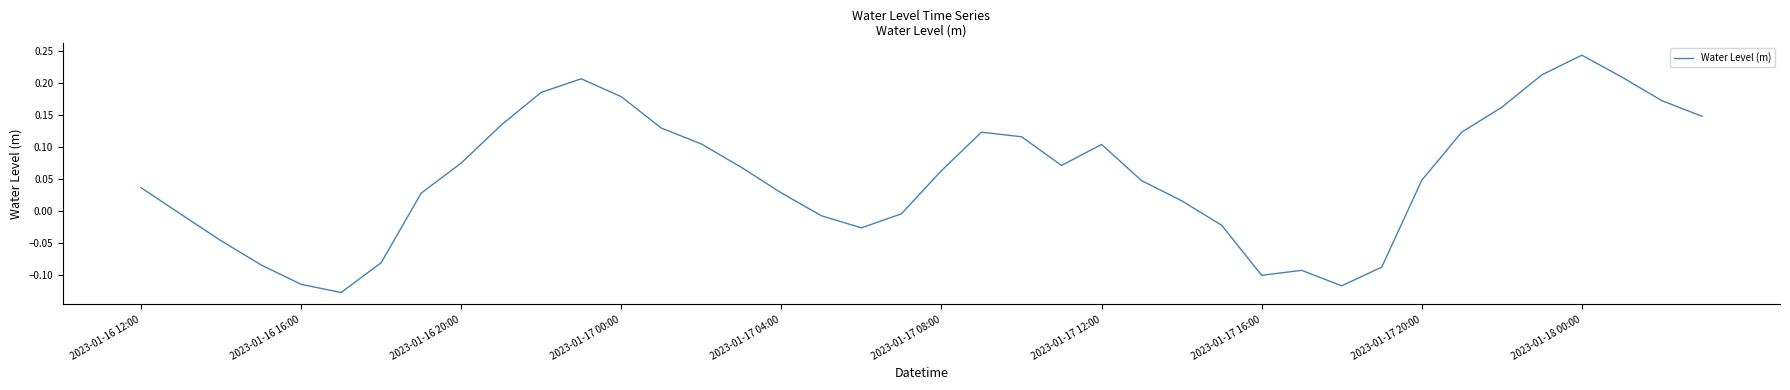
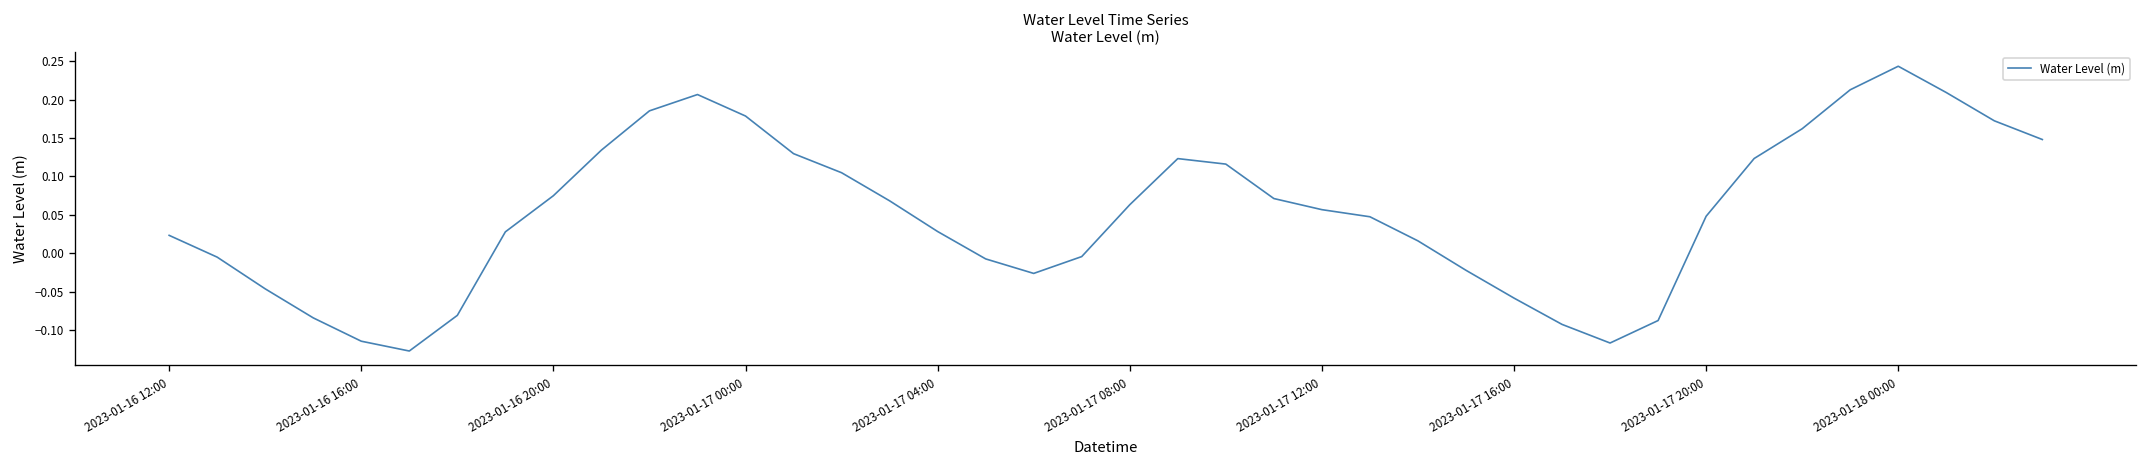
2023-01-16 12:00: 0.04 -> 0.02
2023-01-17 12:00: 0.10 -> 0.06
2023-01-17 16:00: -0.10 -> -0.06
